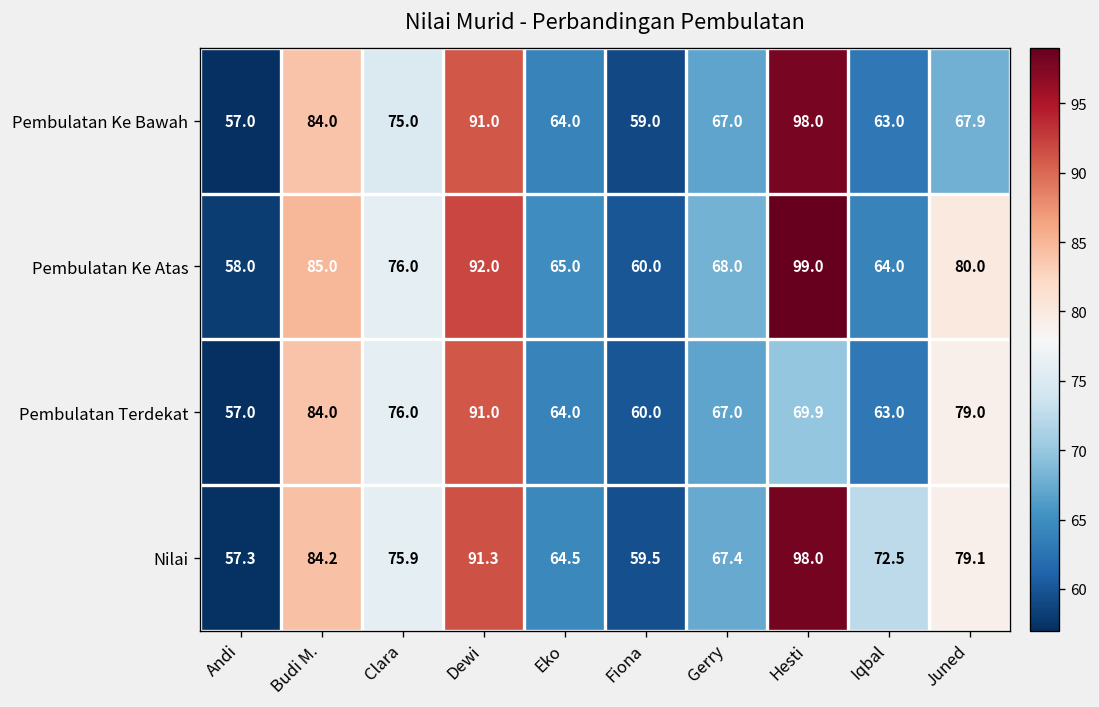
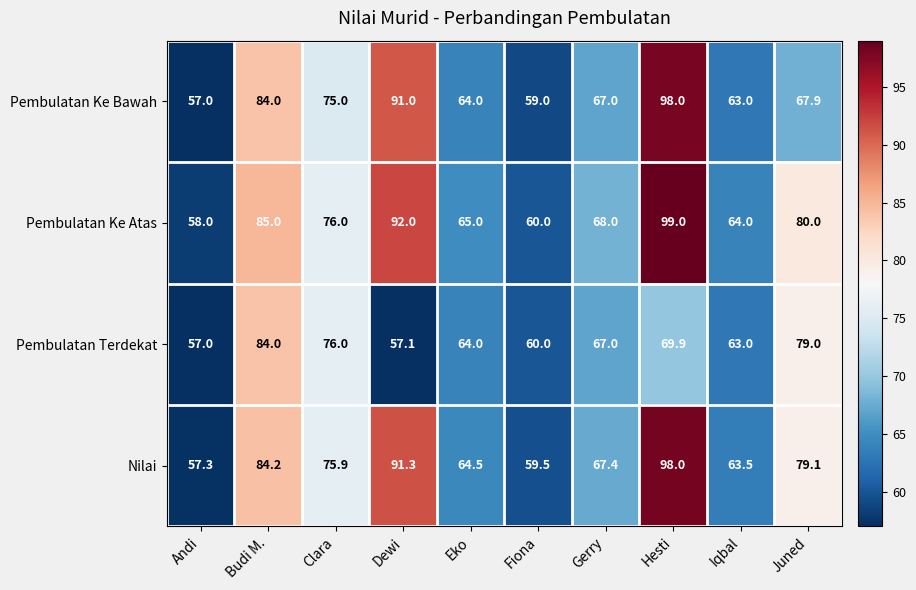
Pembulatan Terdekat, Dewi: 91.0 -> 57.1
Nilai, Iqbal: 72.5 -> 63.5
